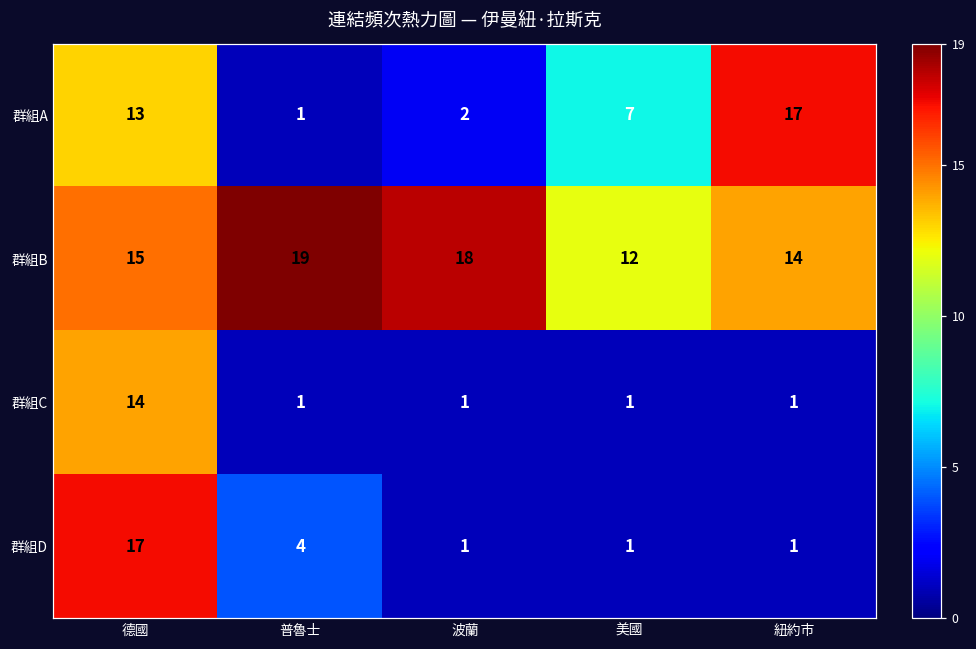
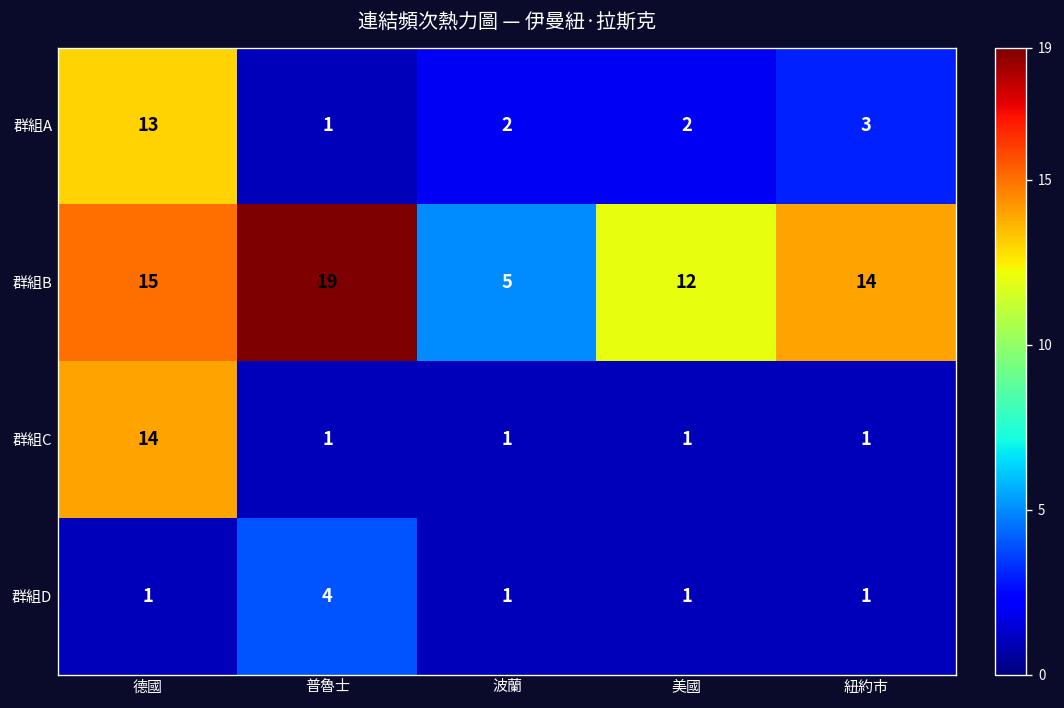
群組A, 美國: 7 -> 2
群組A, 紐約市: 17 -> 3
群組B, 波蘭: 18 -> 5
群組D, 德國: 17 -> 1
